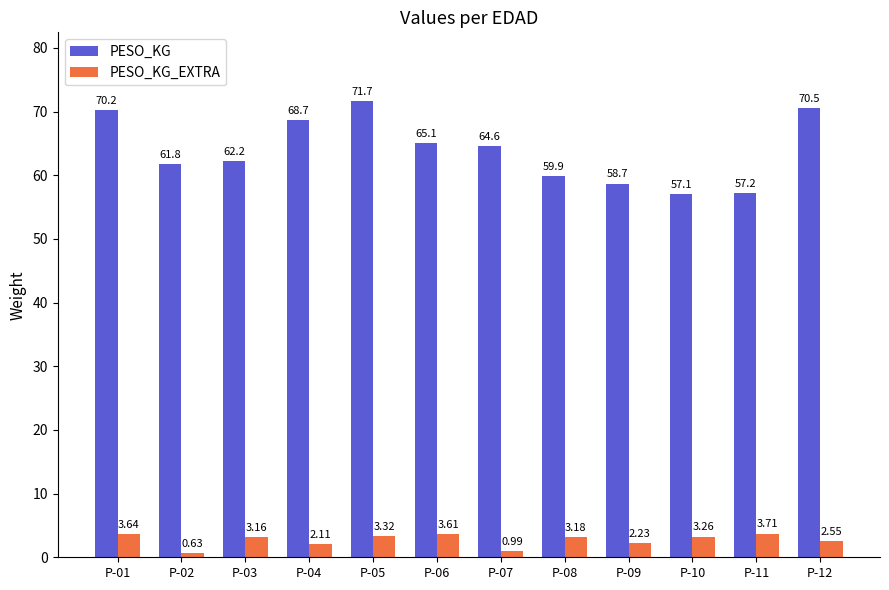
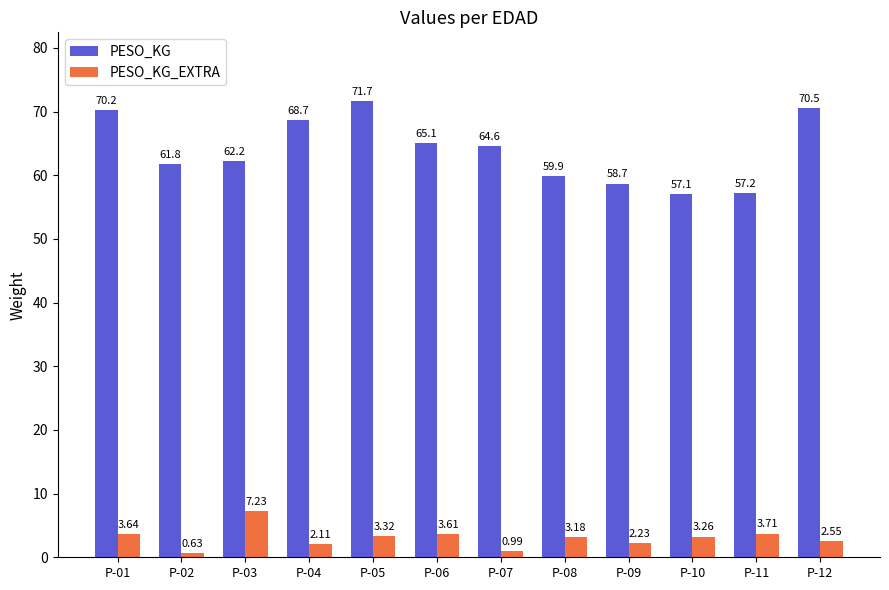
PESO_KG_EXTRA, P-03: 3.16 -> 7.23
